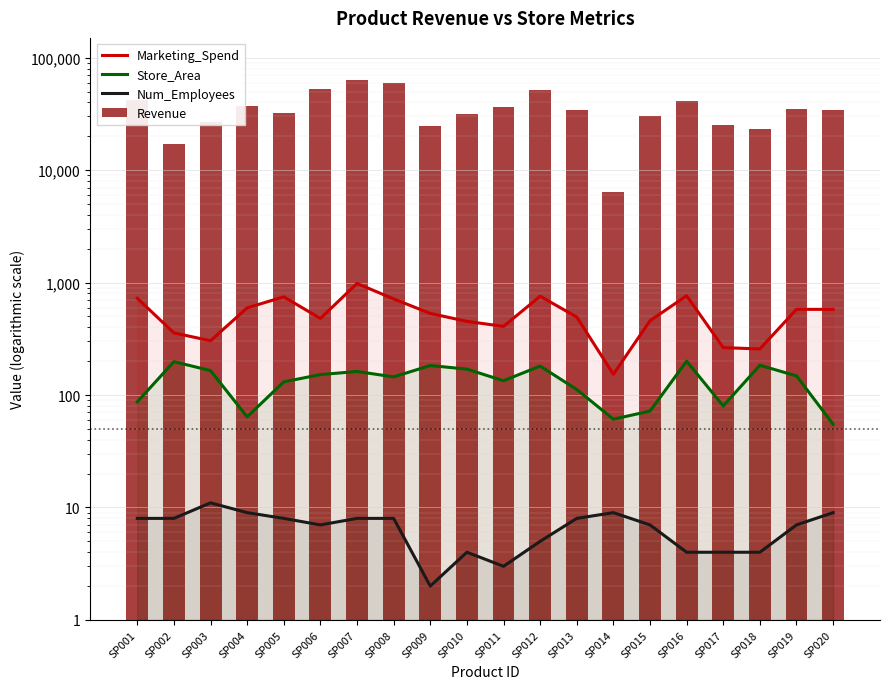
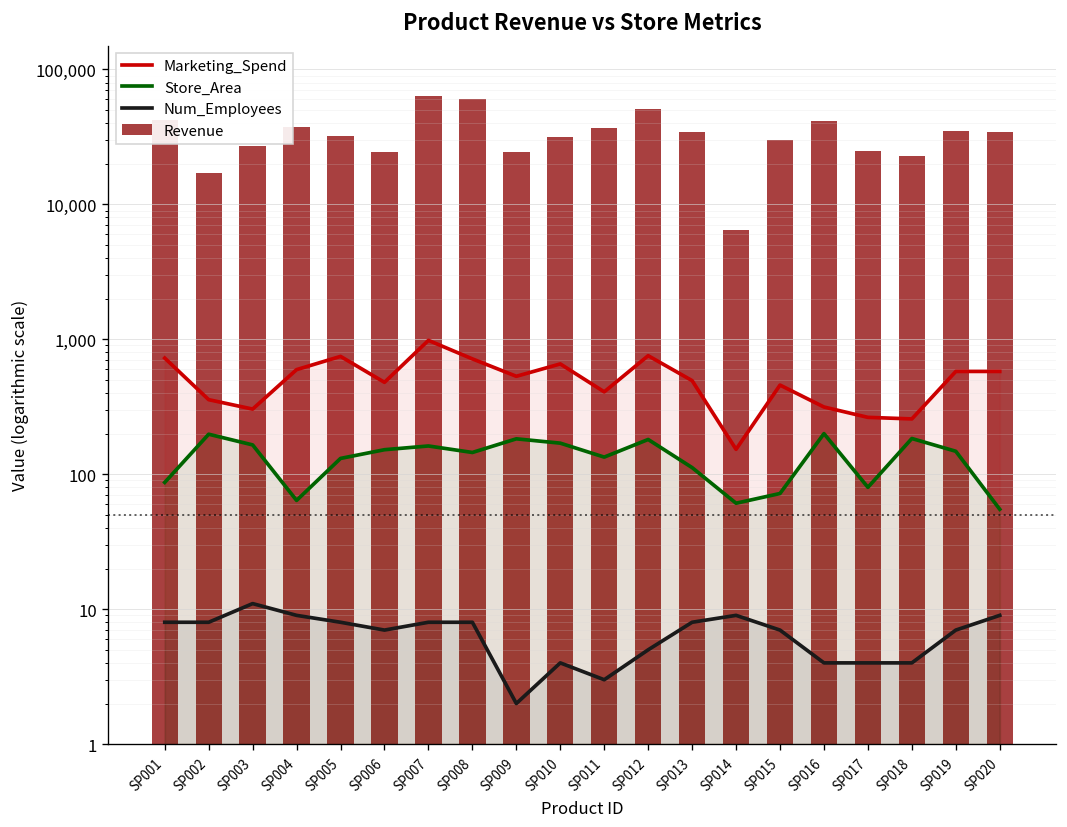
Revenue, SP006: 50,000 -> 25,000
Marketing_Spend, SP010: 450 -> 700
Marketing_Spend, SP016: 800 -> 320
